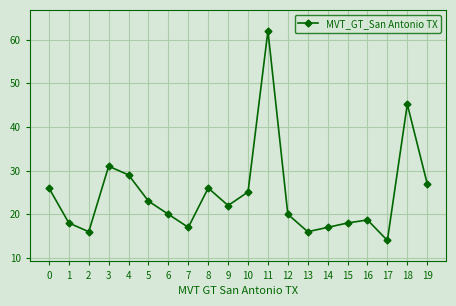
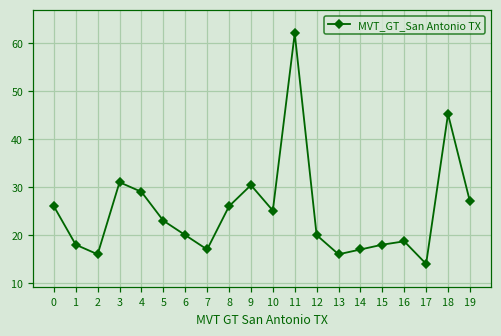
9: 22 -> 30
